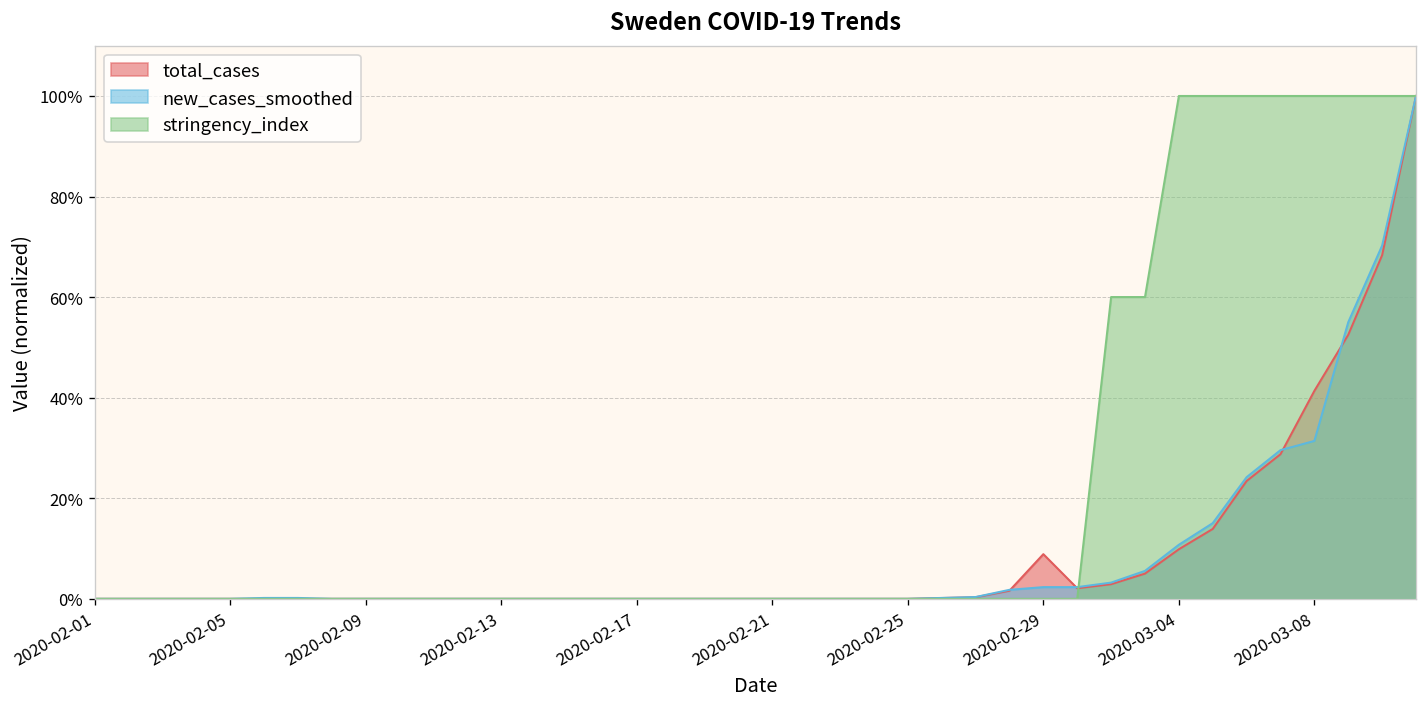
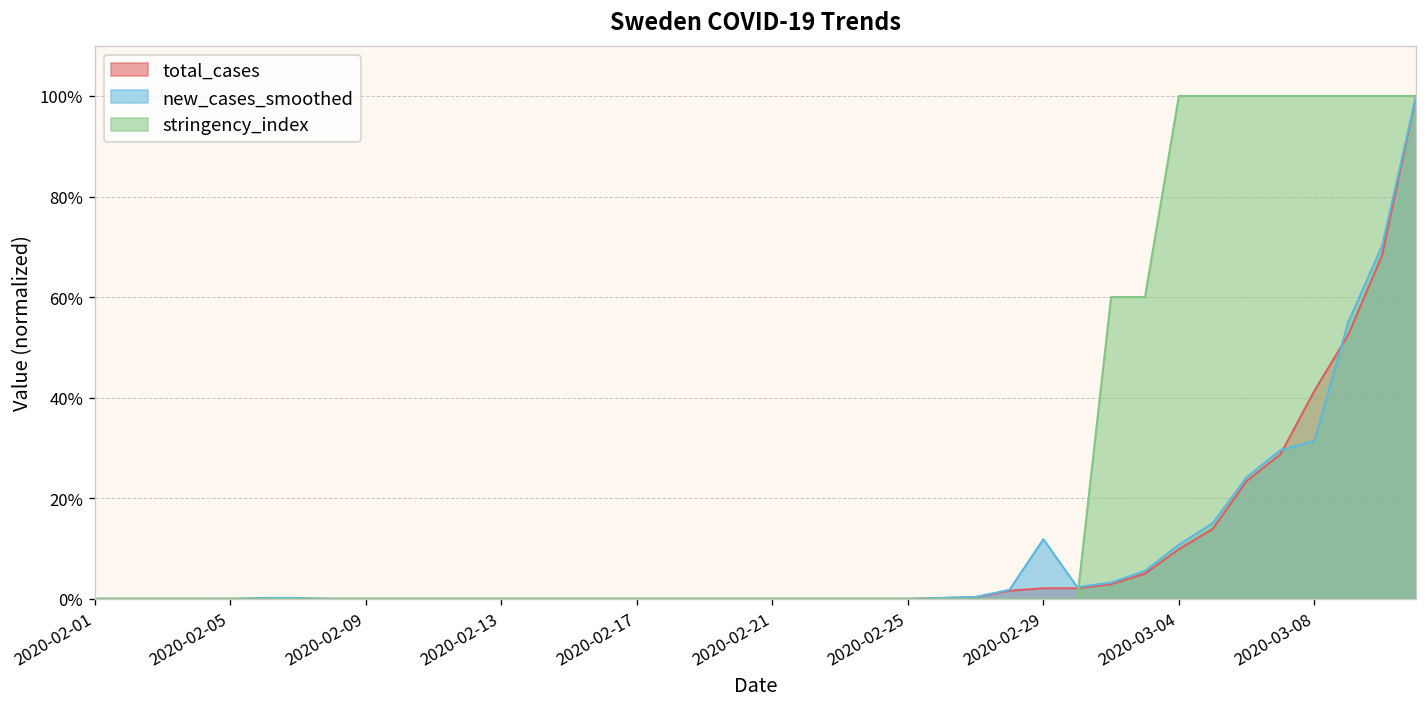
total_cases, 2020-02-29: 9% -> 2%
new_cases_smoothed, 2020-02-29: 2% -> 12%
